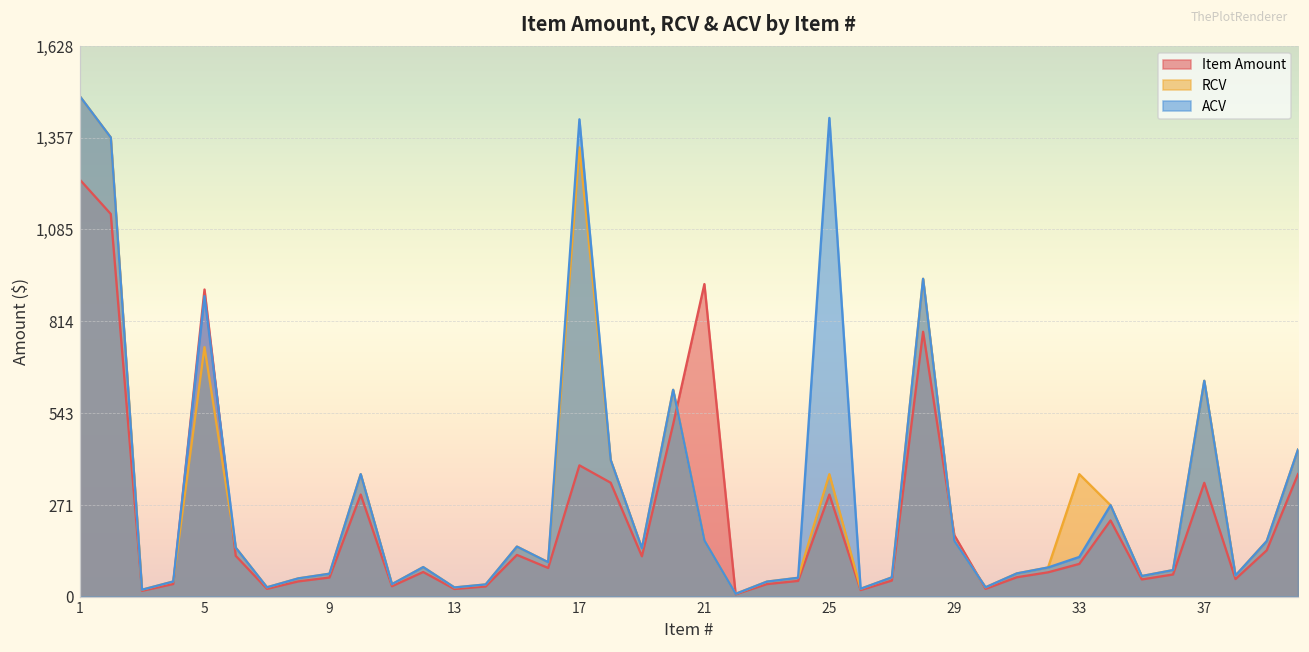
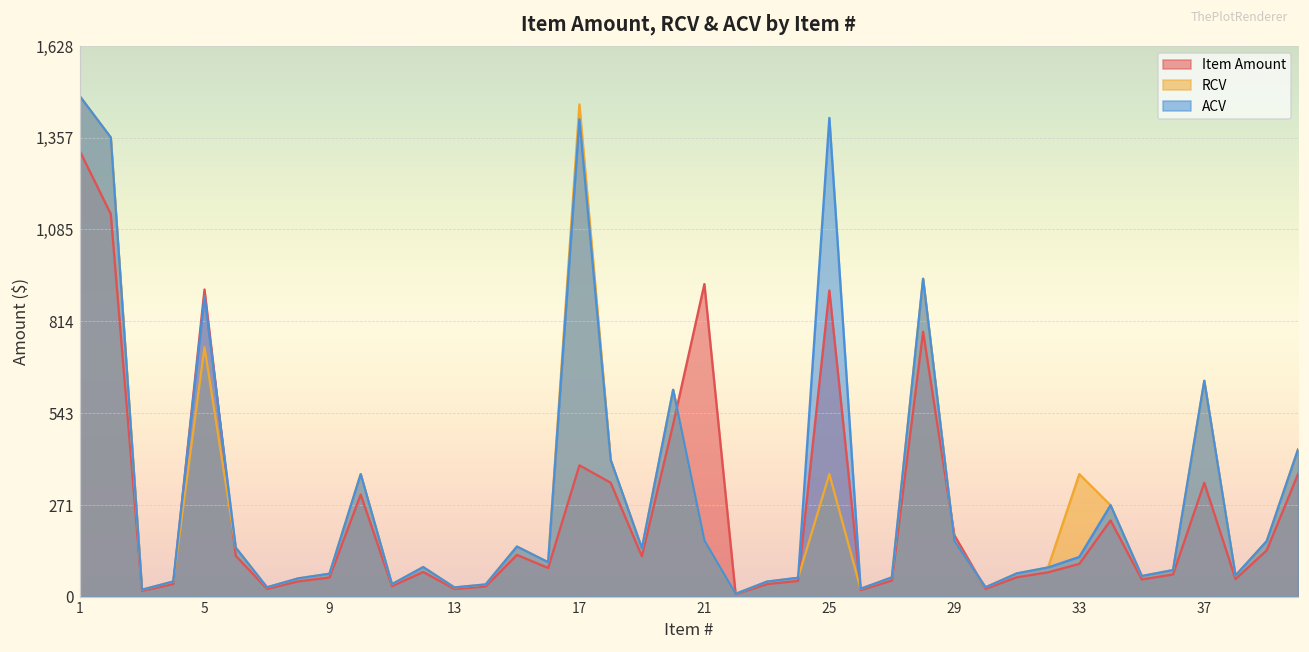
Item Amount, 1: 1,230 -> 1,320
RCV, 17: 1,330 -> 1,450
Item Amount, 25: 300 -> 900
